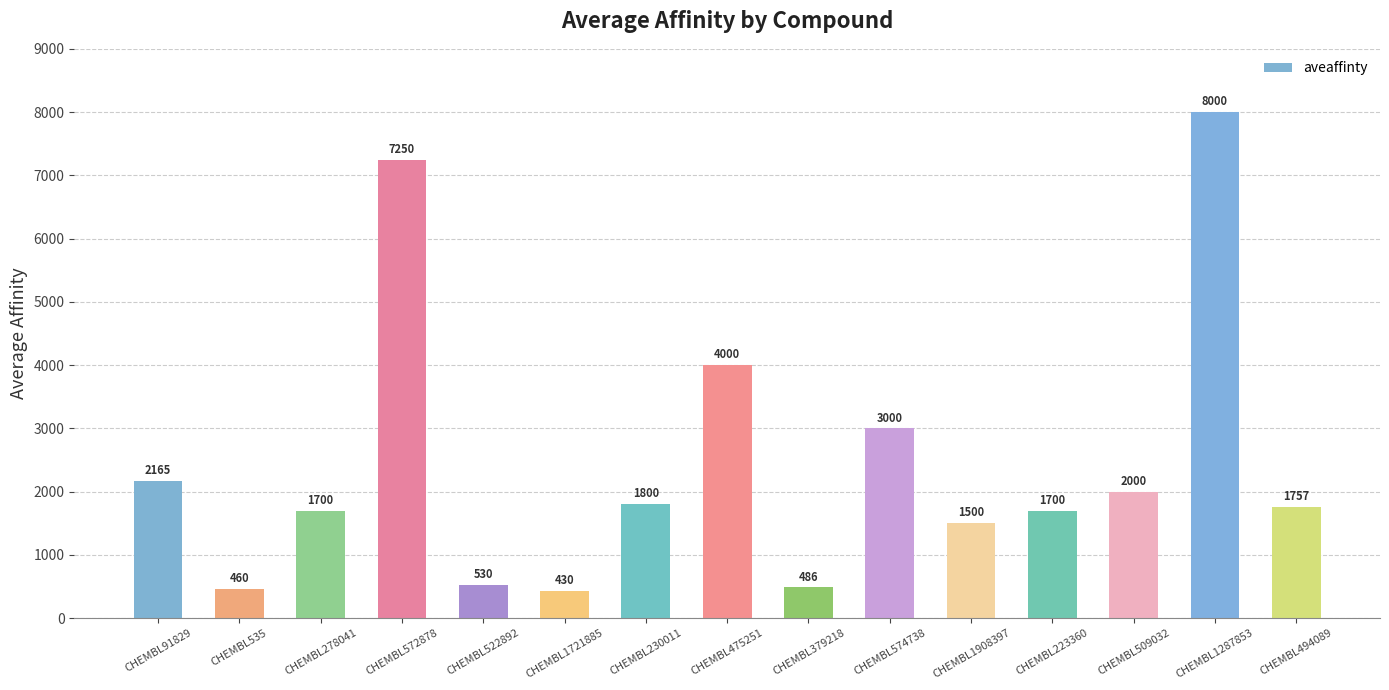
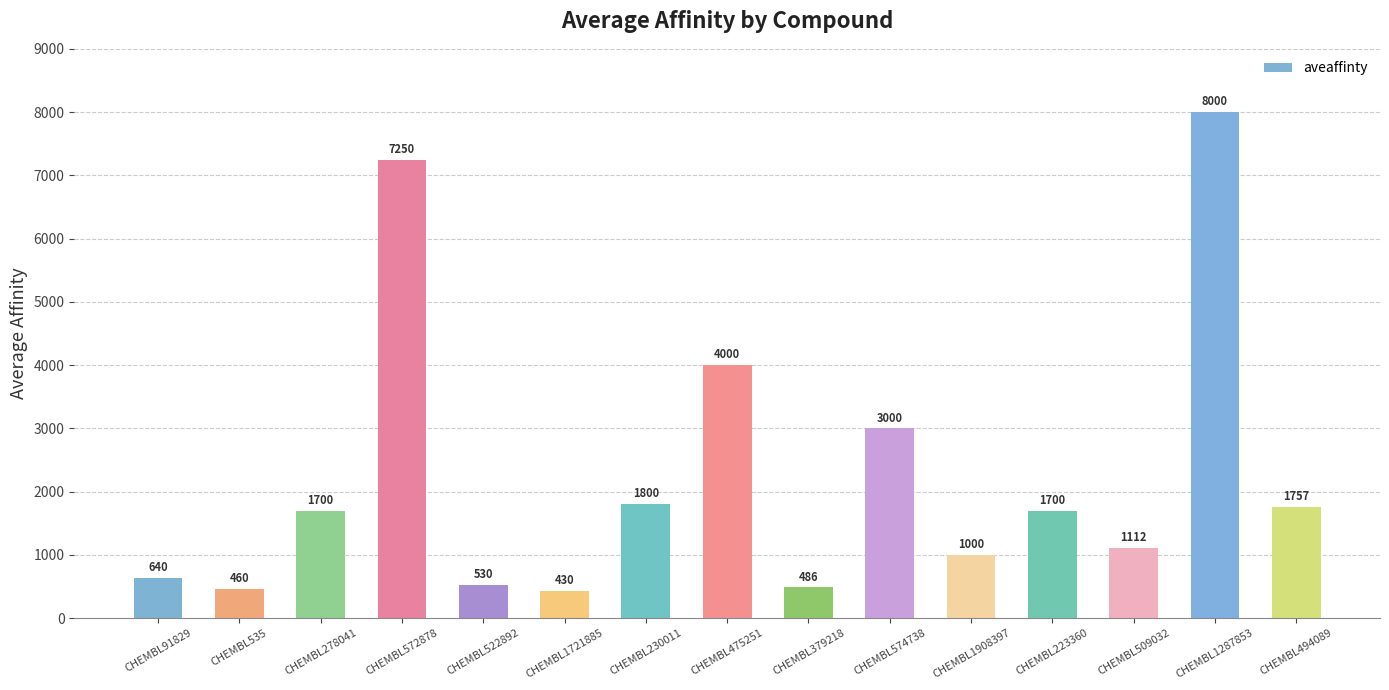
CHEMBL91829: 2165 -> 640
CHEMBL1908397: 1500 -> 1000
CHEMBL509032: 2000 -> 1112
